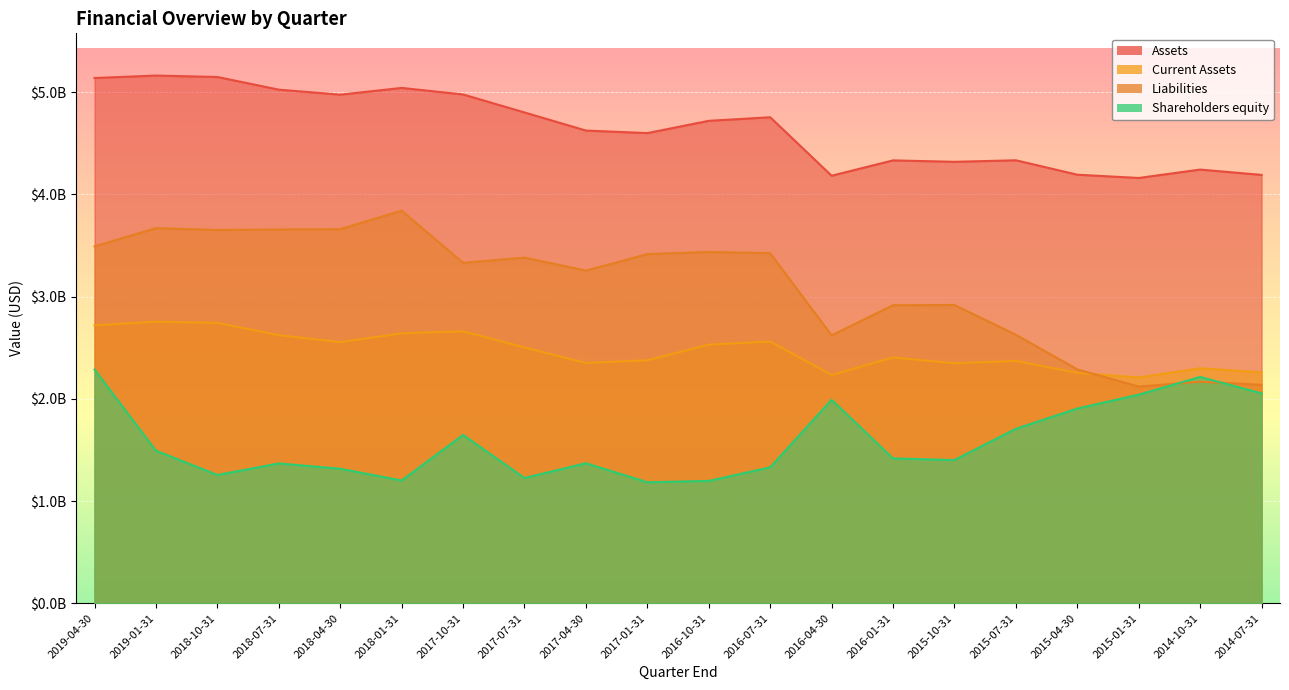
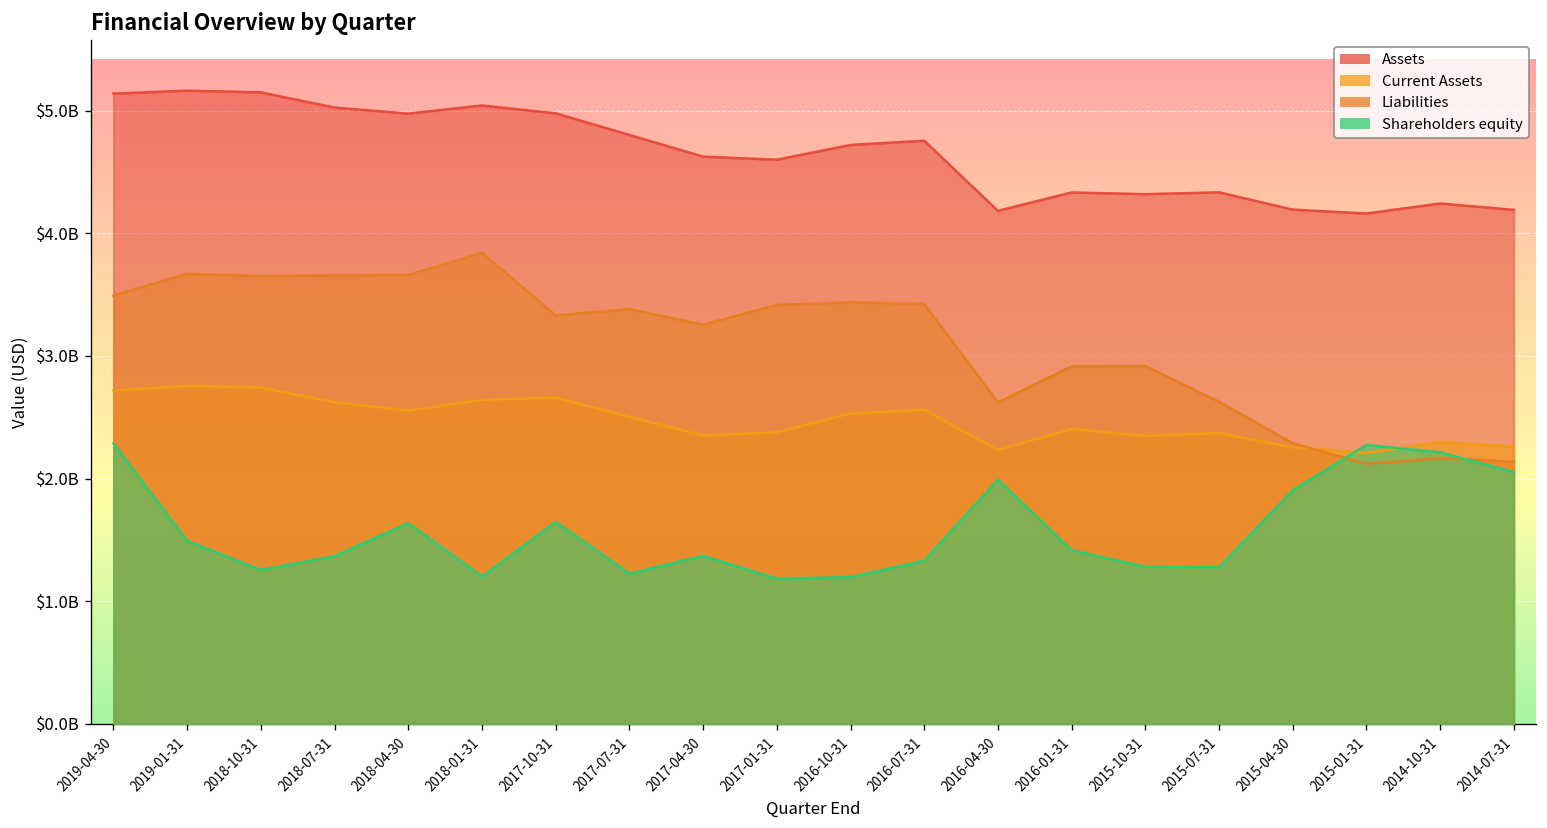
Shareholders equity, 2018-04-30: $1320000000 -> $1640000000
Shareholders equity, 2015-10-31: $1400000000 -> $1280000000
Shareholders equity, 2015-07-31: $1710000000 -> $1280000000
Shareholders equity, 2015-01-31: $2040000000 -> $2270000000
